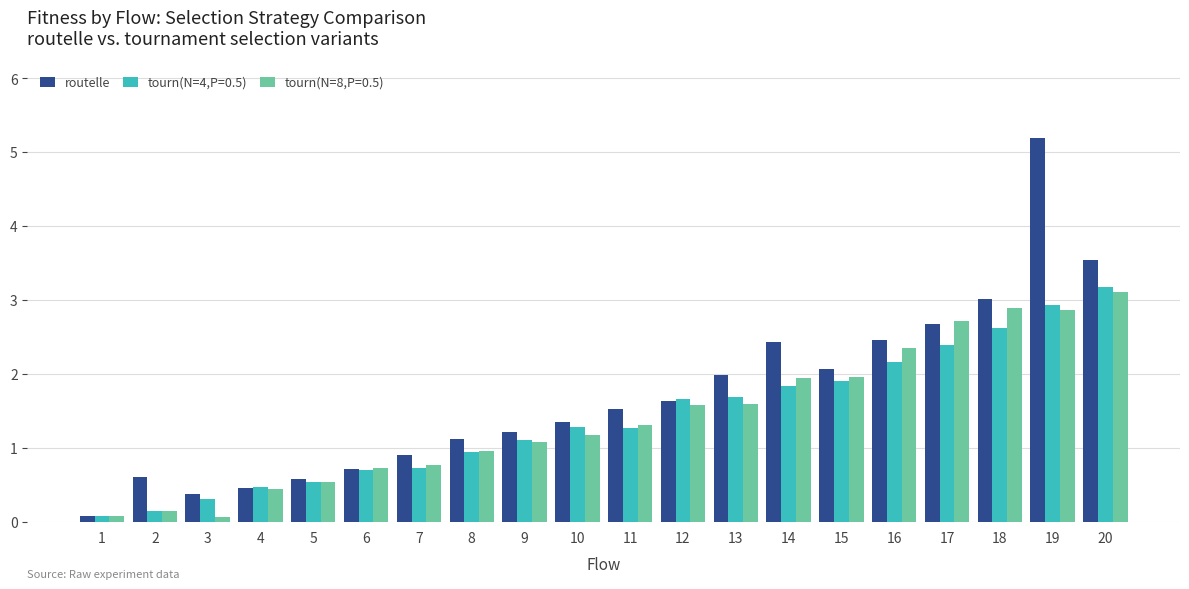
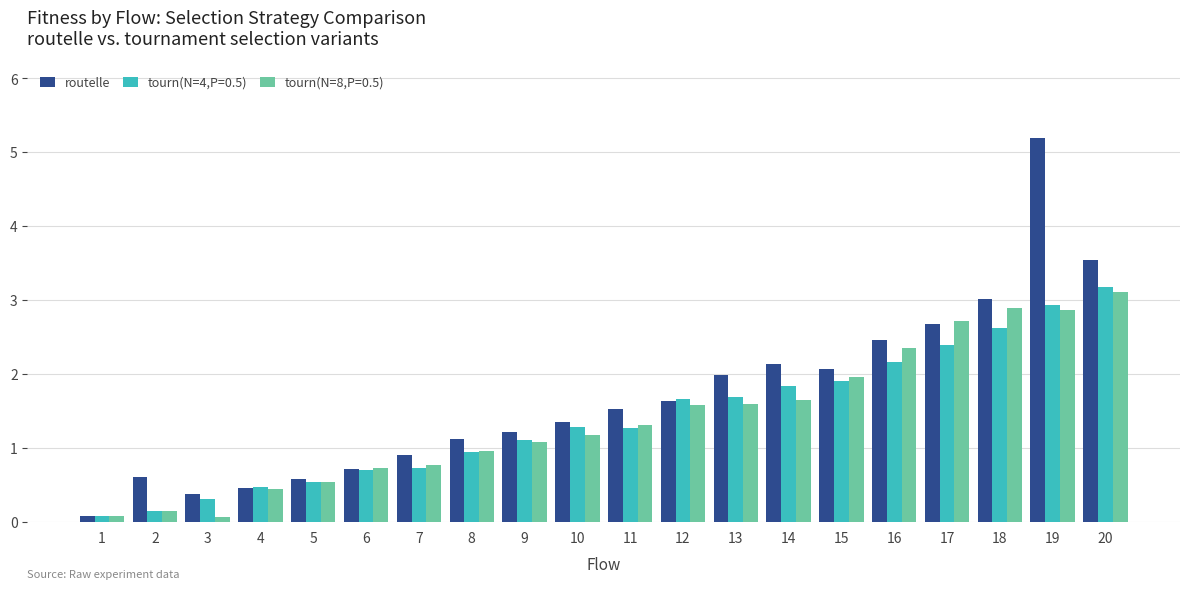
routelle, 14: 2.4 -> 2.1
tourn(N=8,P=0.5), 14: 2.0 -> 1.6
